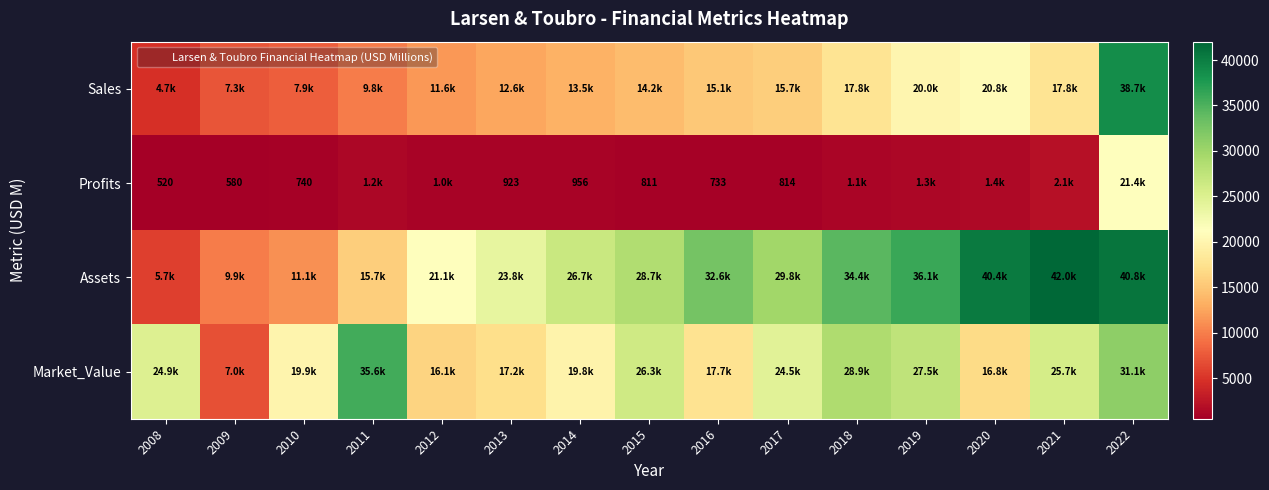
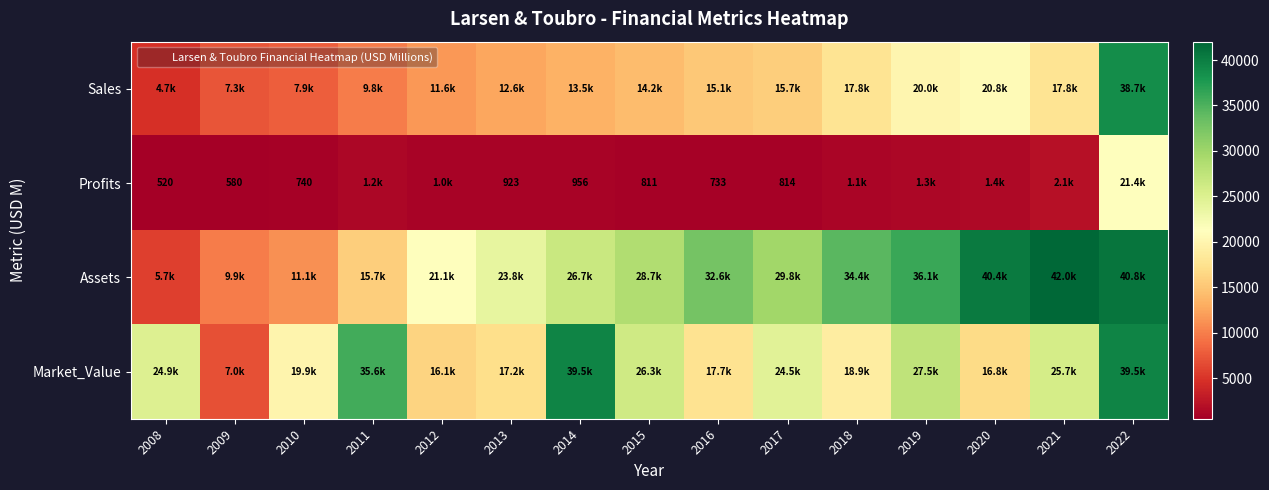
Market_Value, 2014: 19.8k -> 39.5k
Market_Value, 2018: 28.9k -> 18.9k
Market_Value, 2022: 31.1k -> 39.5k
